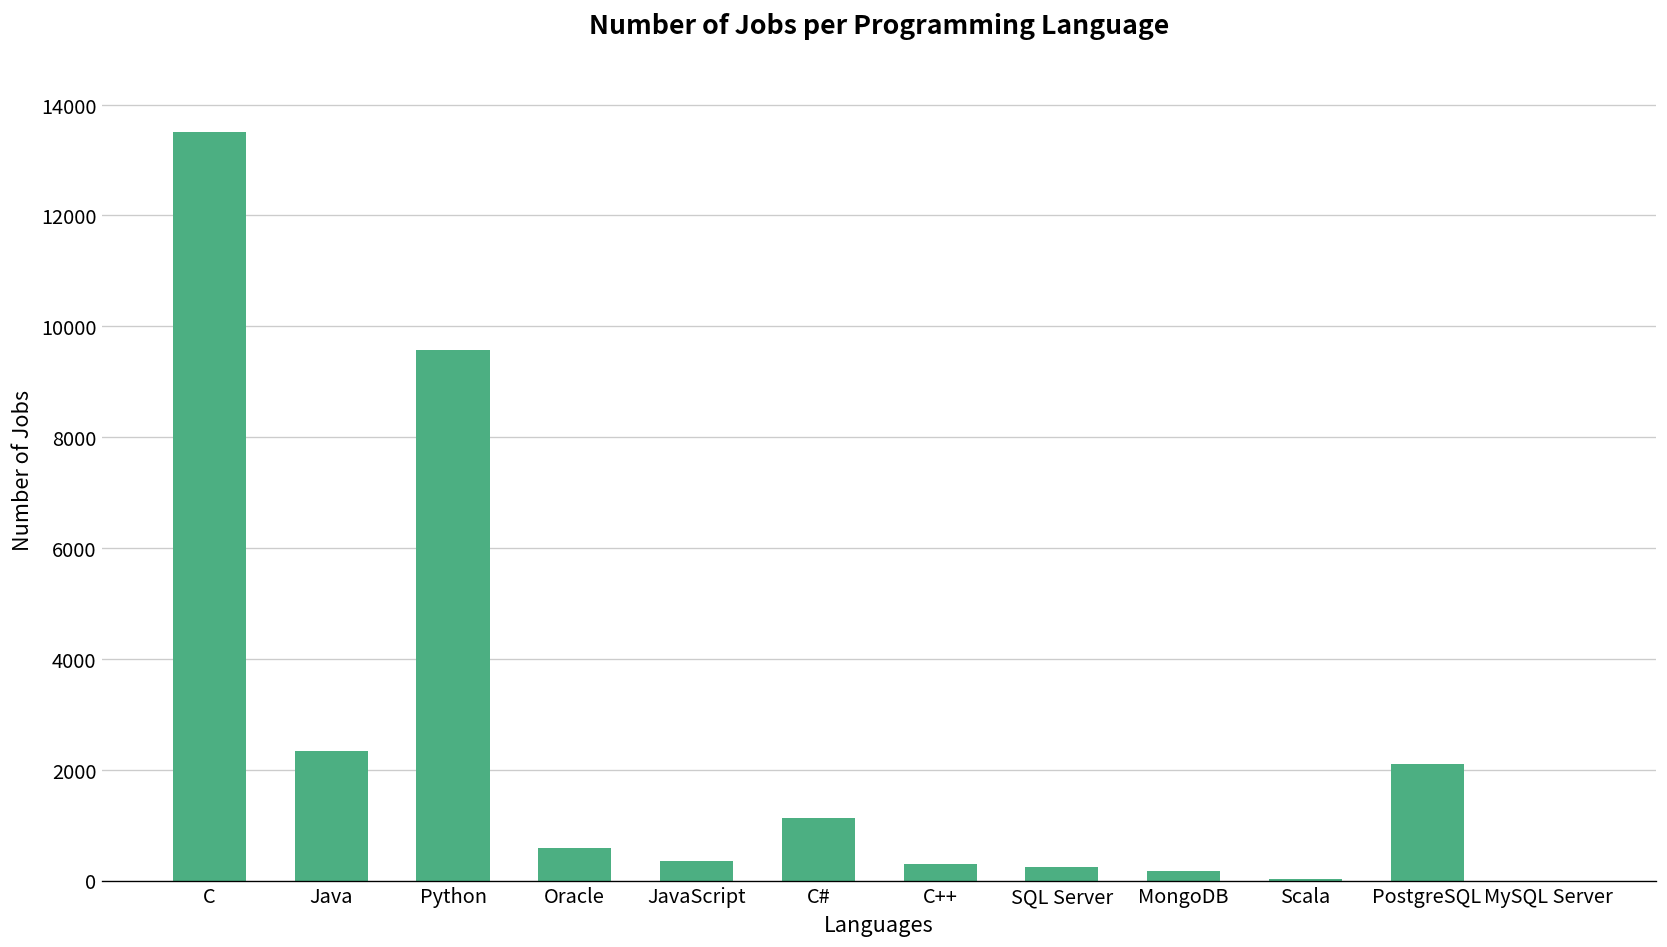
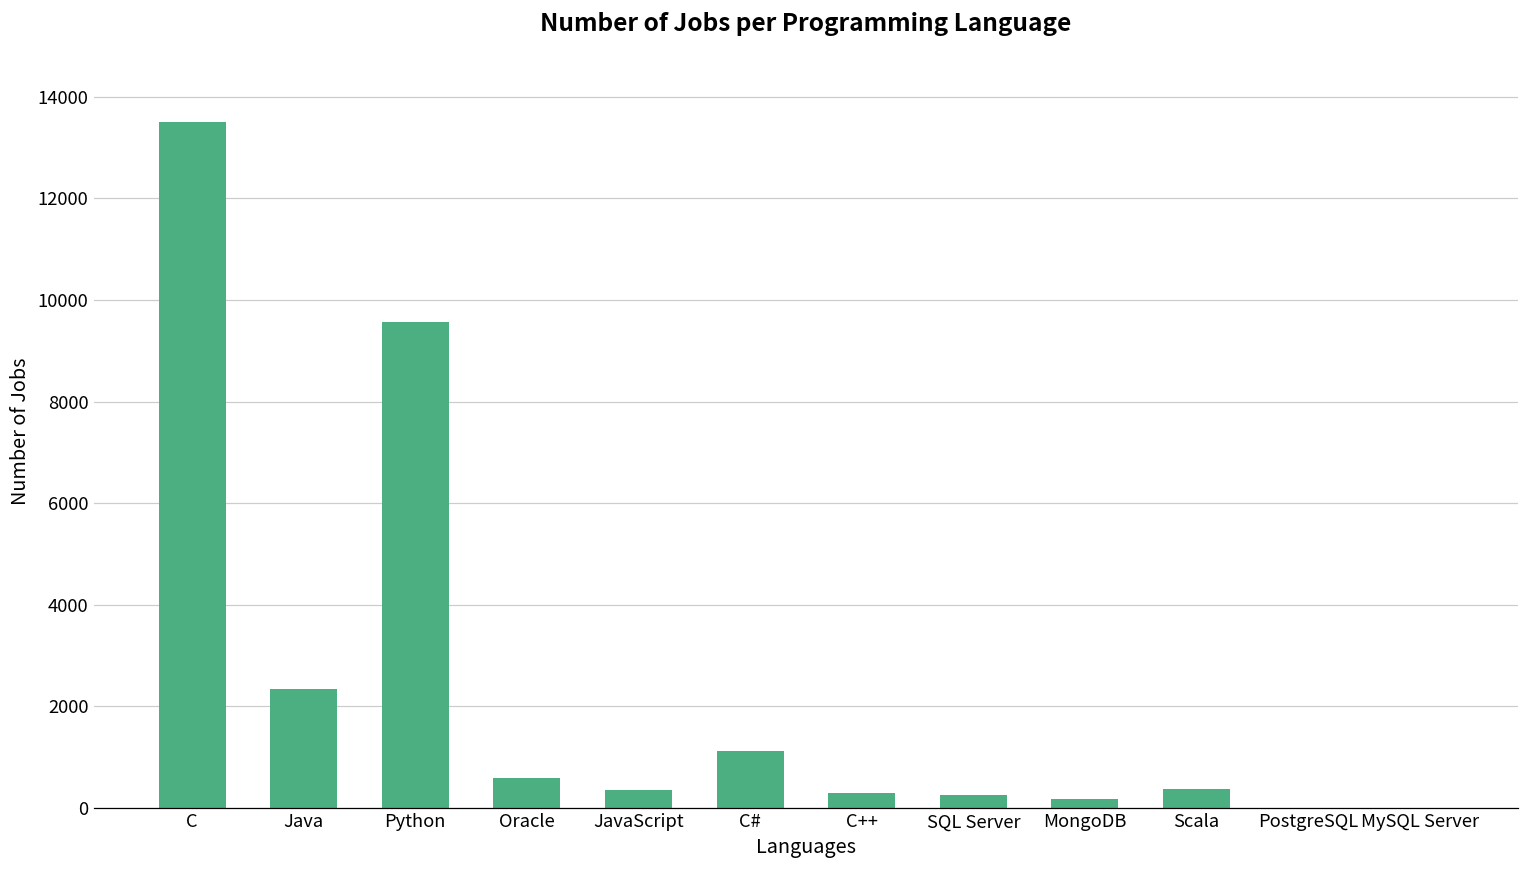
Scala: 0 -> 400
PostgreSQL: 2100 -> 0
